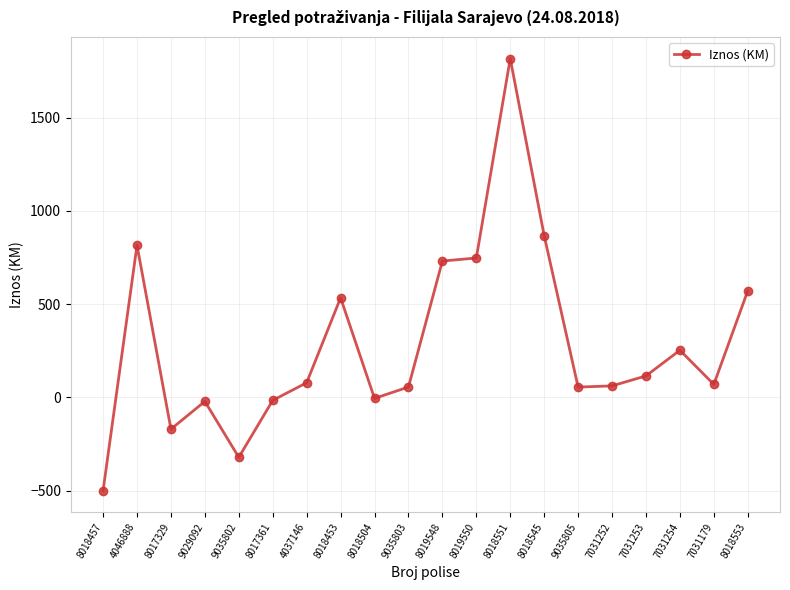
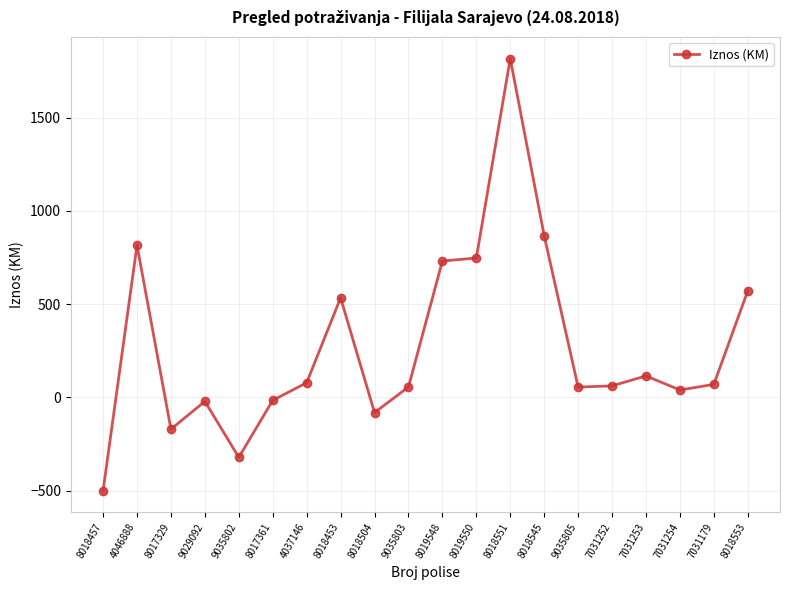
8018504: -10 -> -80
7031254: 250 -> 40
